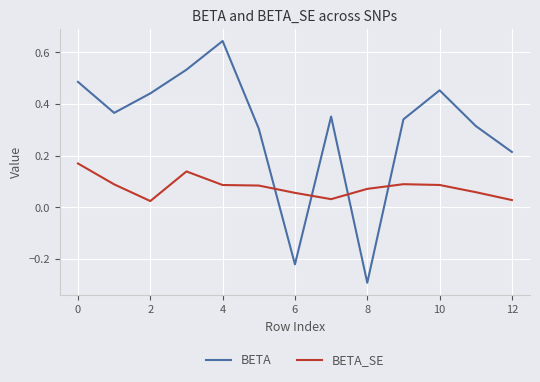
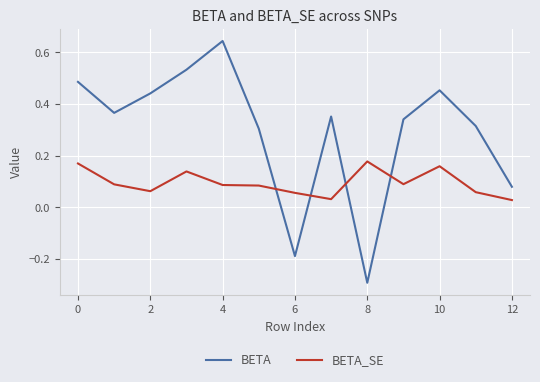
BETA_SE, 2: 0.02 -> 0.06
BETA, 6: -0.22 -> -0.19
BETA_SE, 8: 0.07 -> 0.18
BETA_SE, 10: 0.09 -> 0.16
BETA, 12: 0.21 -> 0.08
